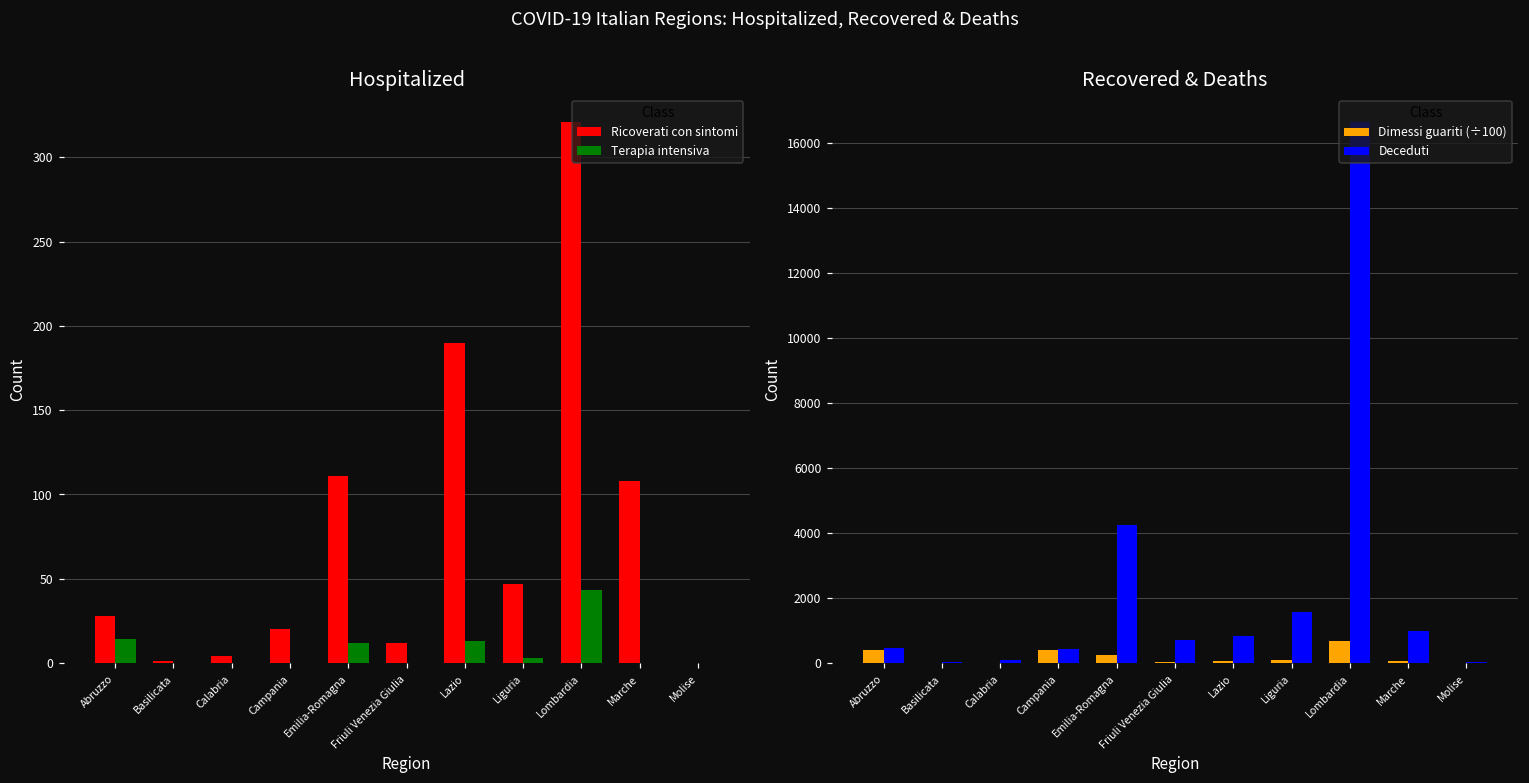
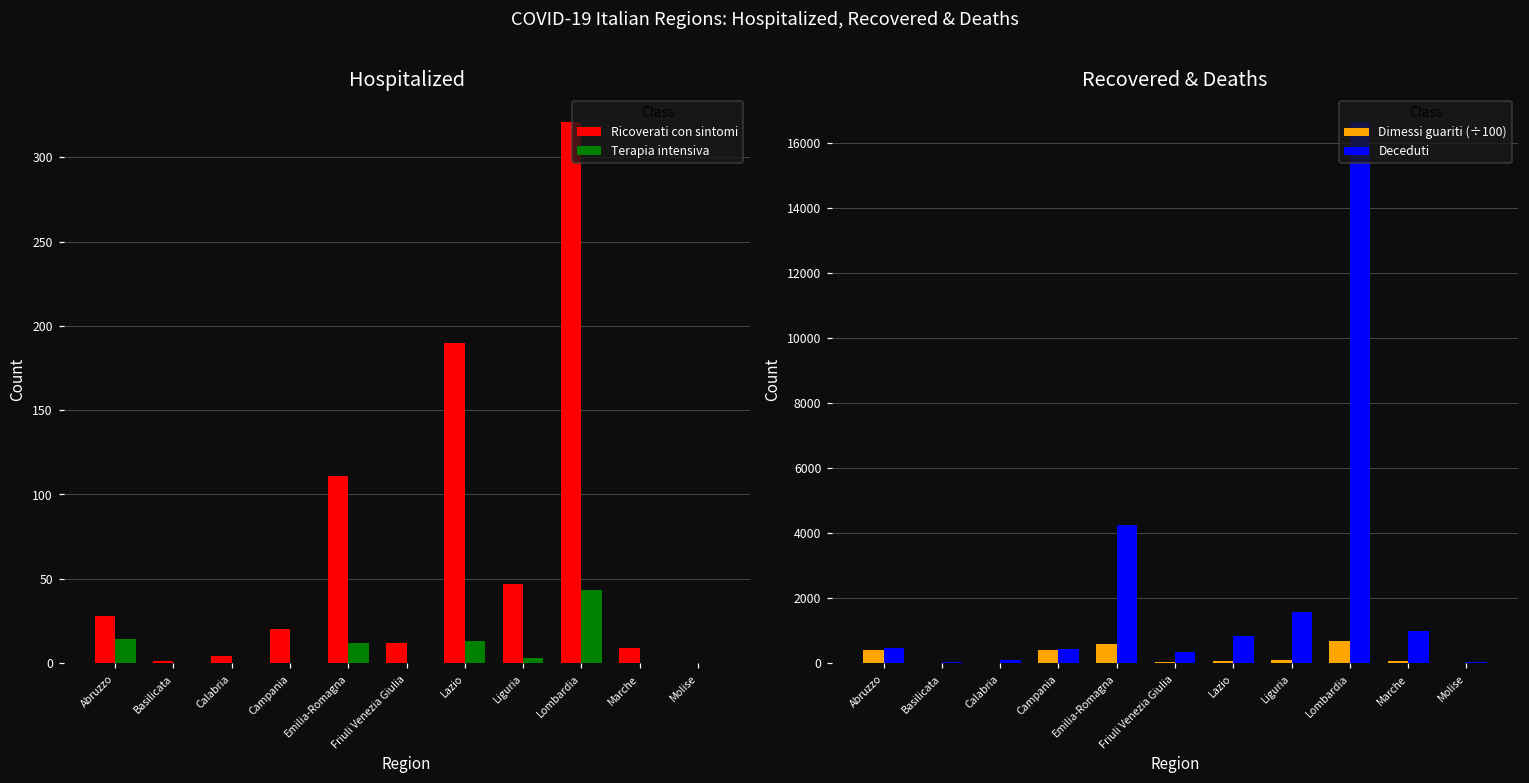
Hospitalized, Ricoverati con sintomi, Marche: 108 -> 9
Recovered & Deaths, Dimessi guariti (÷100), Emilia-Romagna: 200 -> 600
Recovered & Deaths, Deceduti, Friuli Venezia Giulia: 700 -> 300
